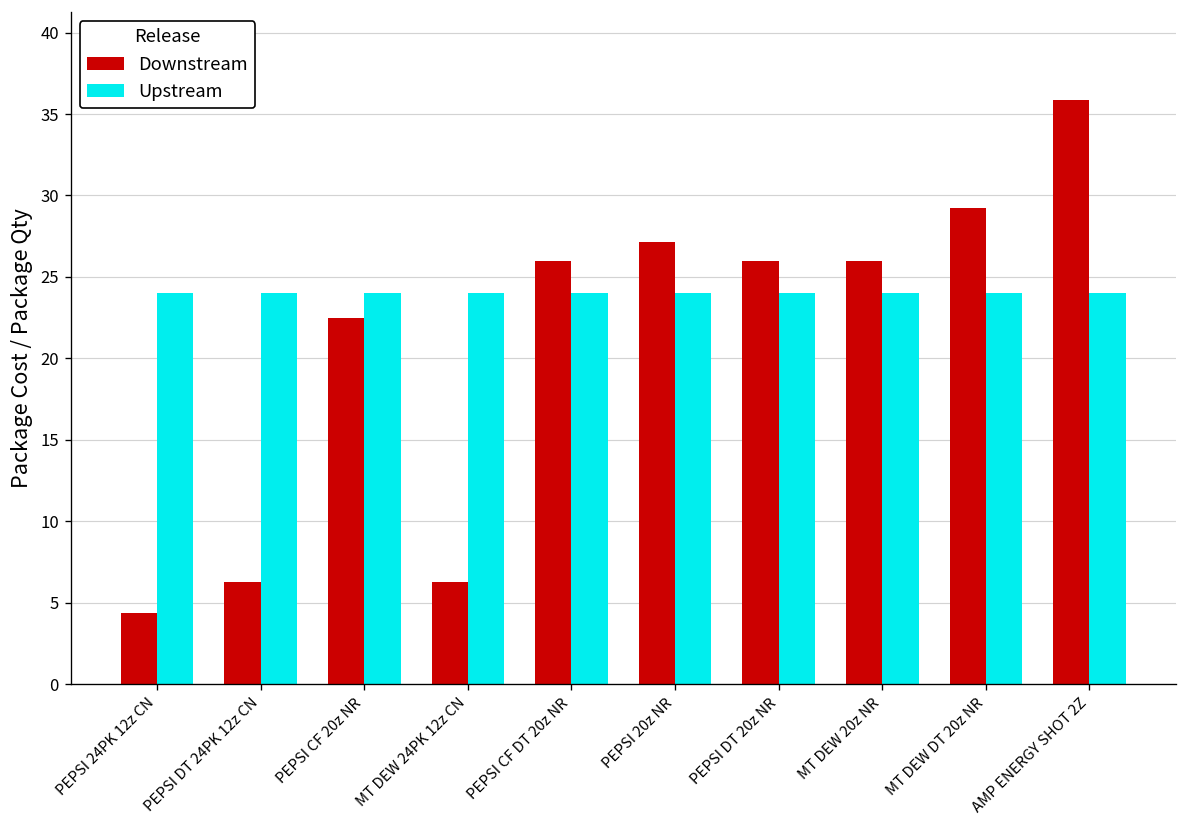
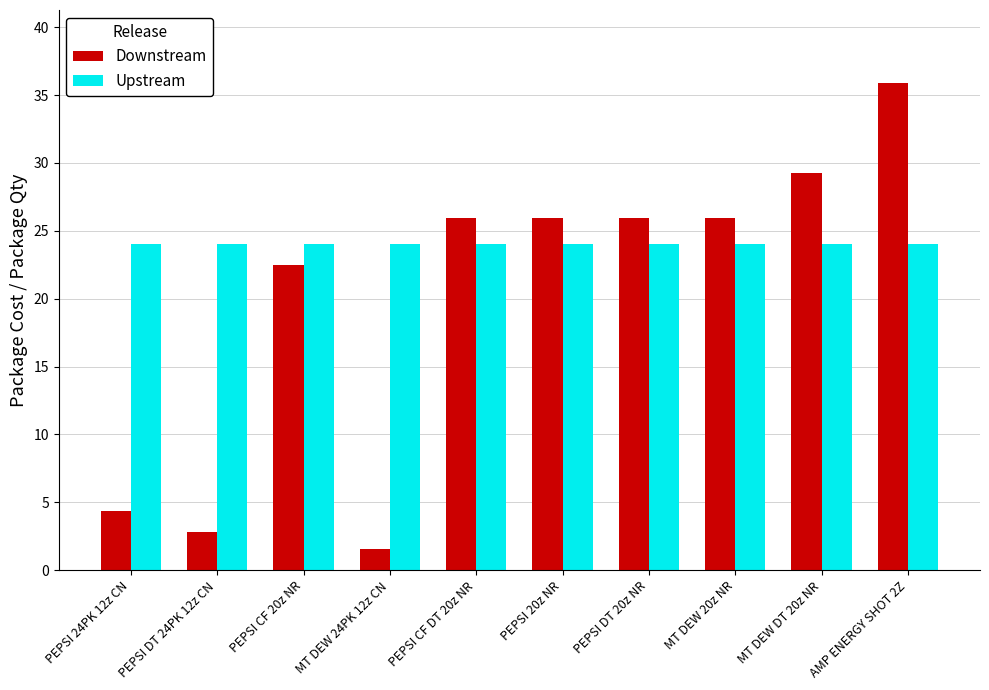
Downstream, PEPSI DT 24PK 12z CN: 6.3 -> 2.8
Downstream, MT DEW 24PK 12z CN: 6.3 -> 1.5
Downstream, PEPSI 20z NR: 27.2 -> 26.0
